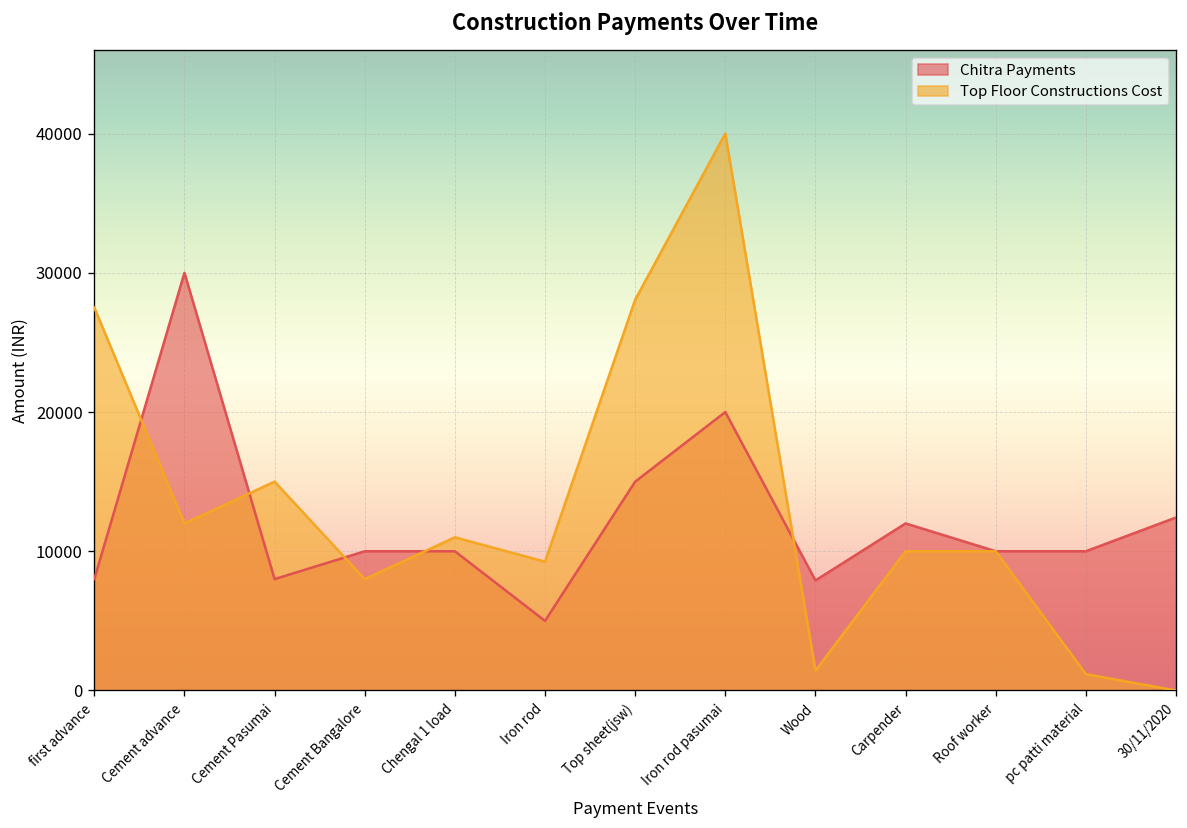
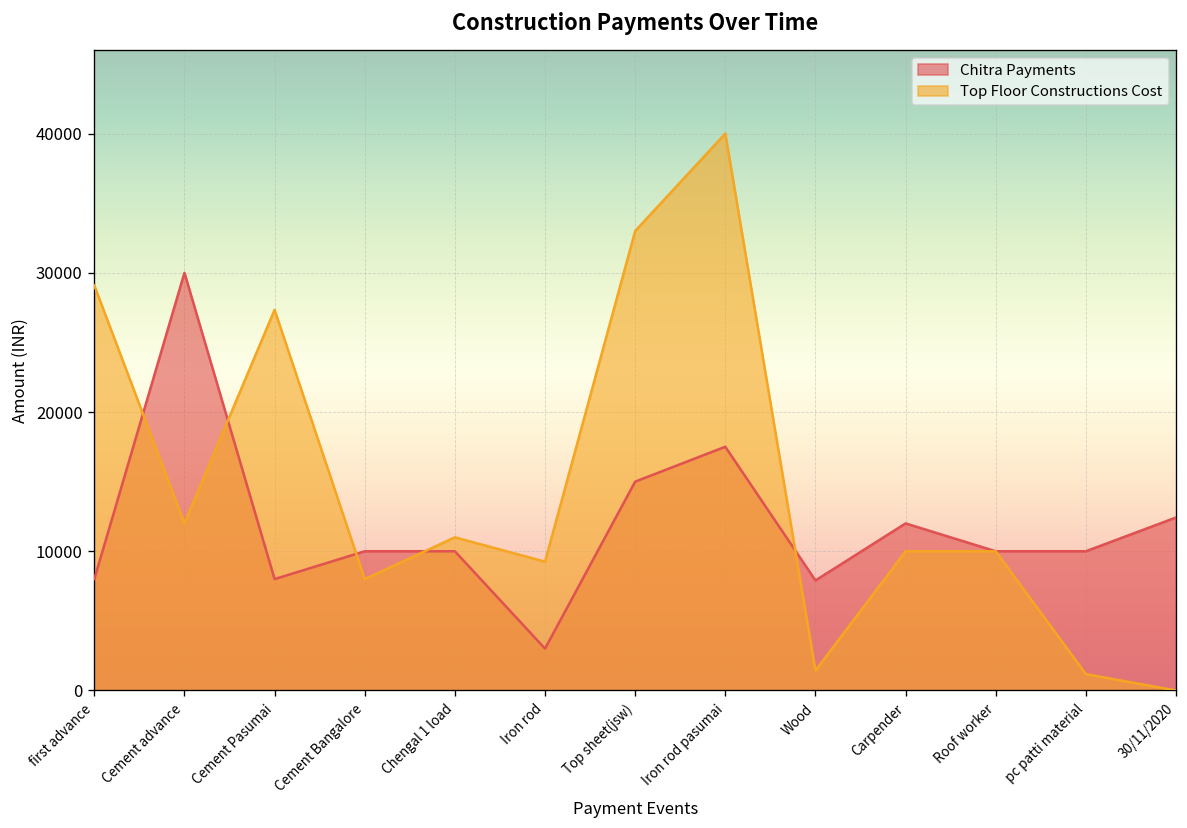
Top Floor Constructions Cost, first advance: 27500 -> 29100
Top Floor Constructions Cost, Cement Pasumai: 15000 -> 27300
Chitra Payments, Iron rod: 5000 -> 3000
Top Floor Constructions Cost, Top sheet(jsw): 28100 -> 33000
Chitra Payments, Iron rod pasumai: 20000 -> 17500
